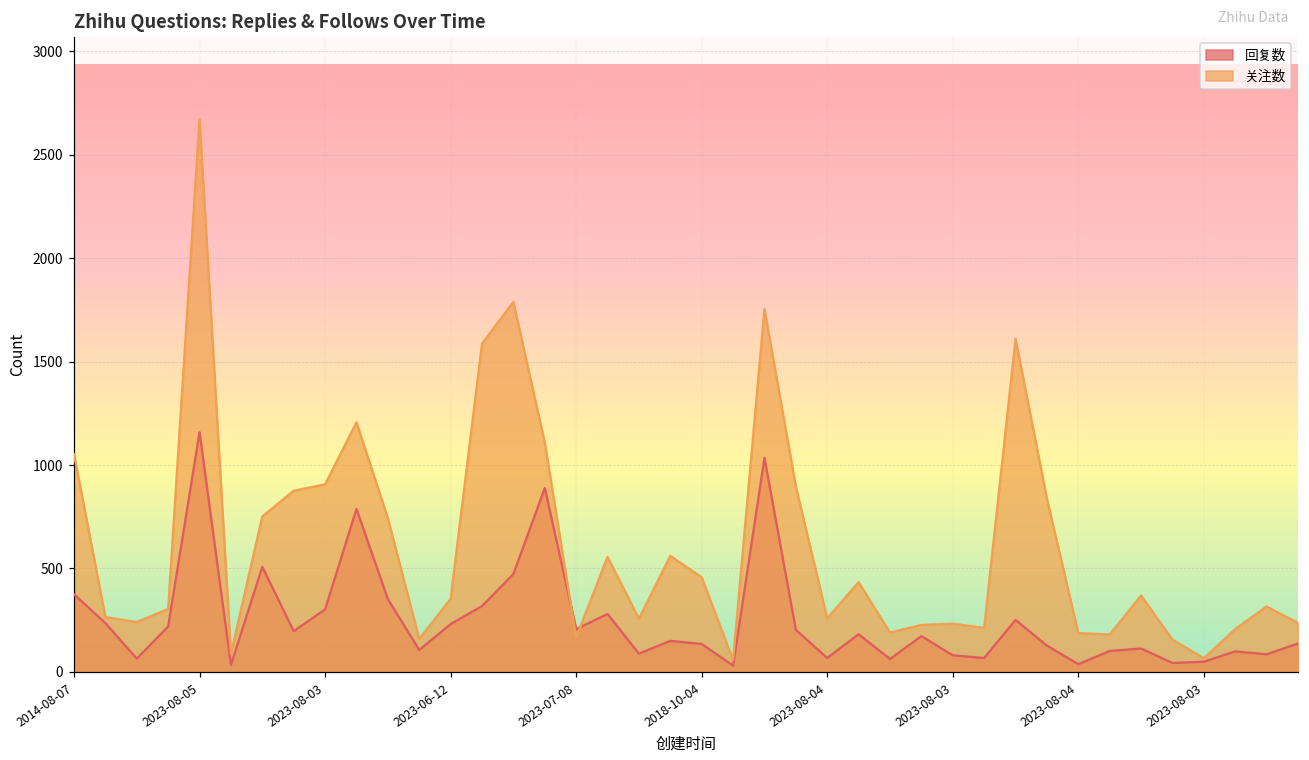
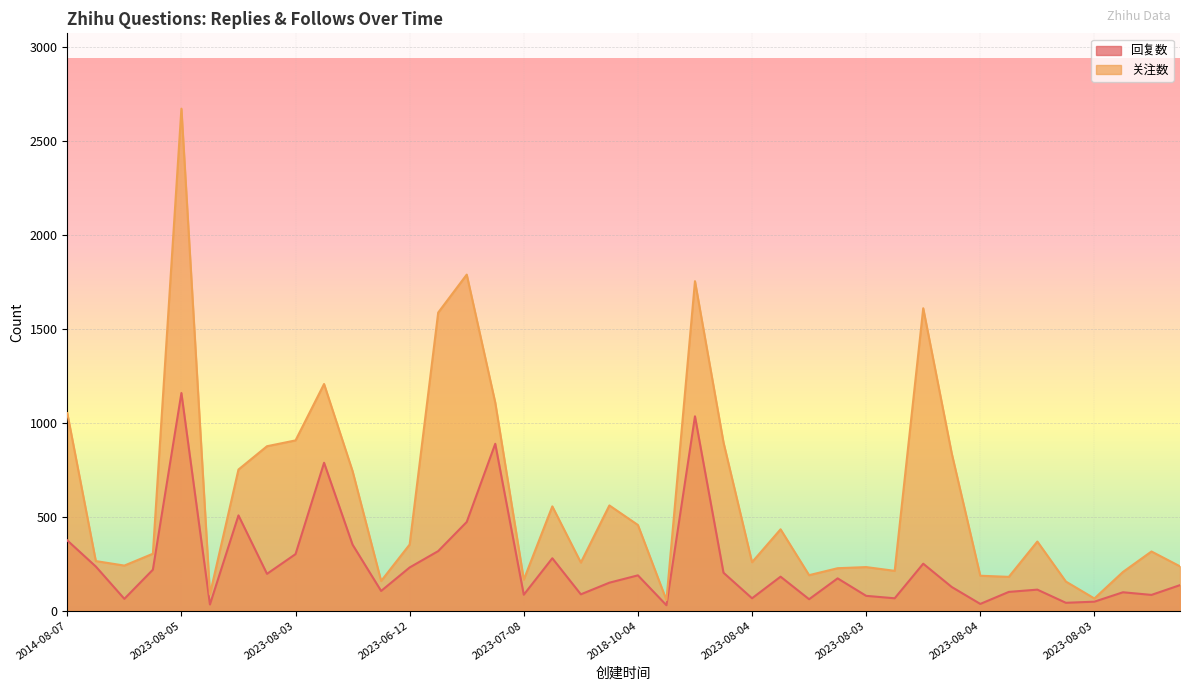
回复数, 2023-07-08: 210 -> 90
回复数, 2018-10-04: 130 -> 190
